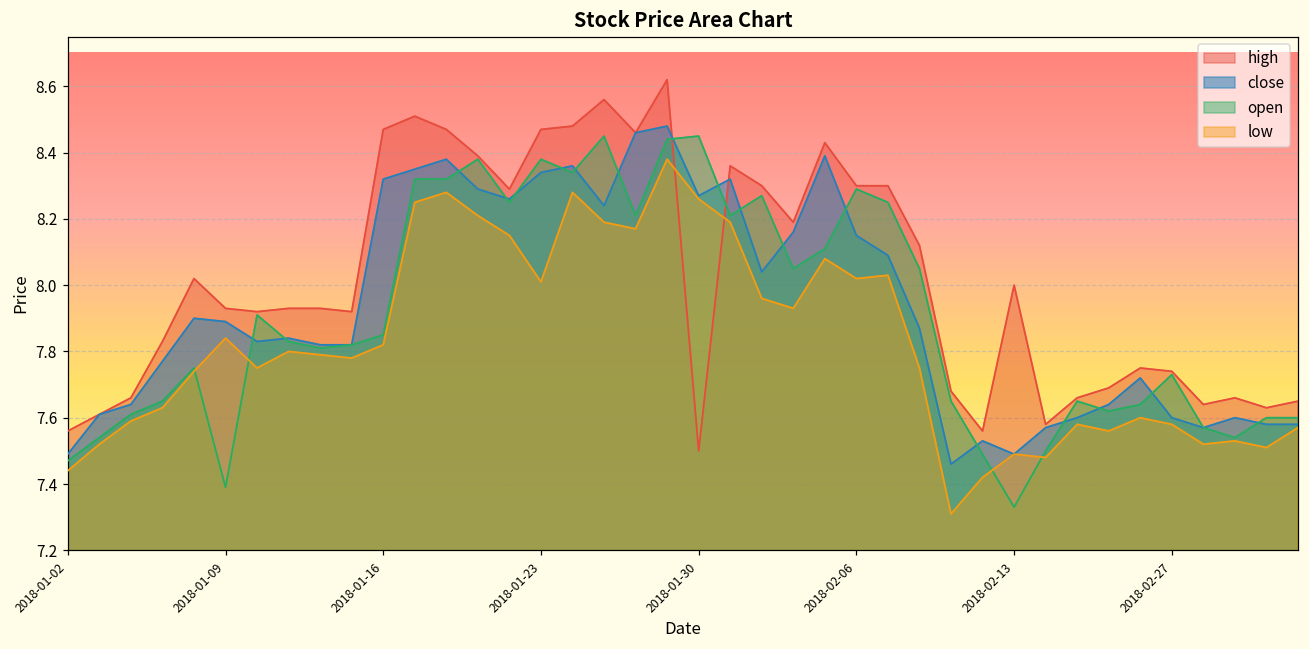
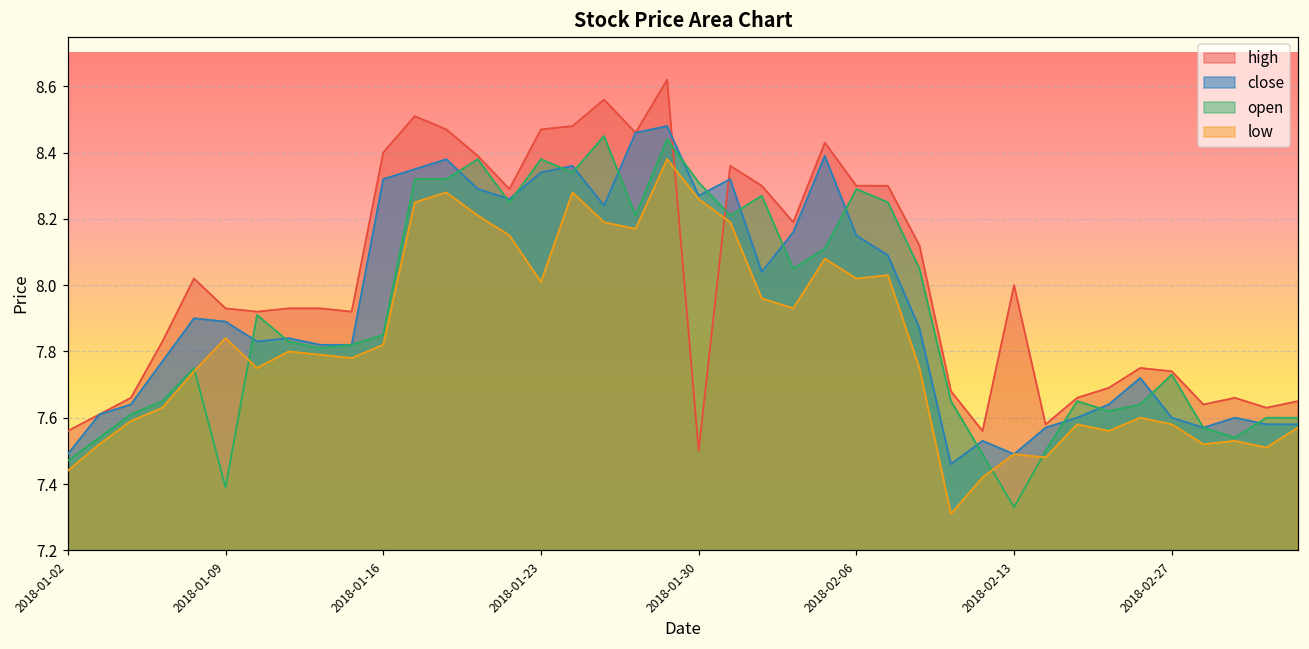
high, 2018-01-16: 8.47 -> 8.40
open, 2018-01-30: 8.45 -> 8.31
